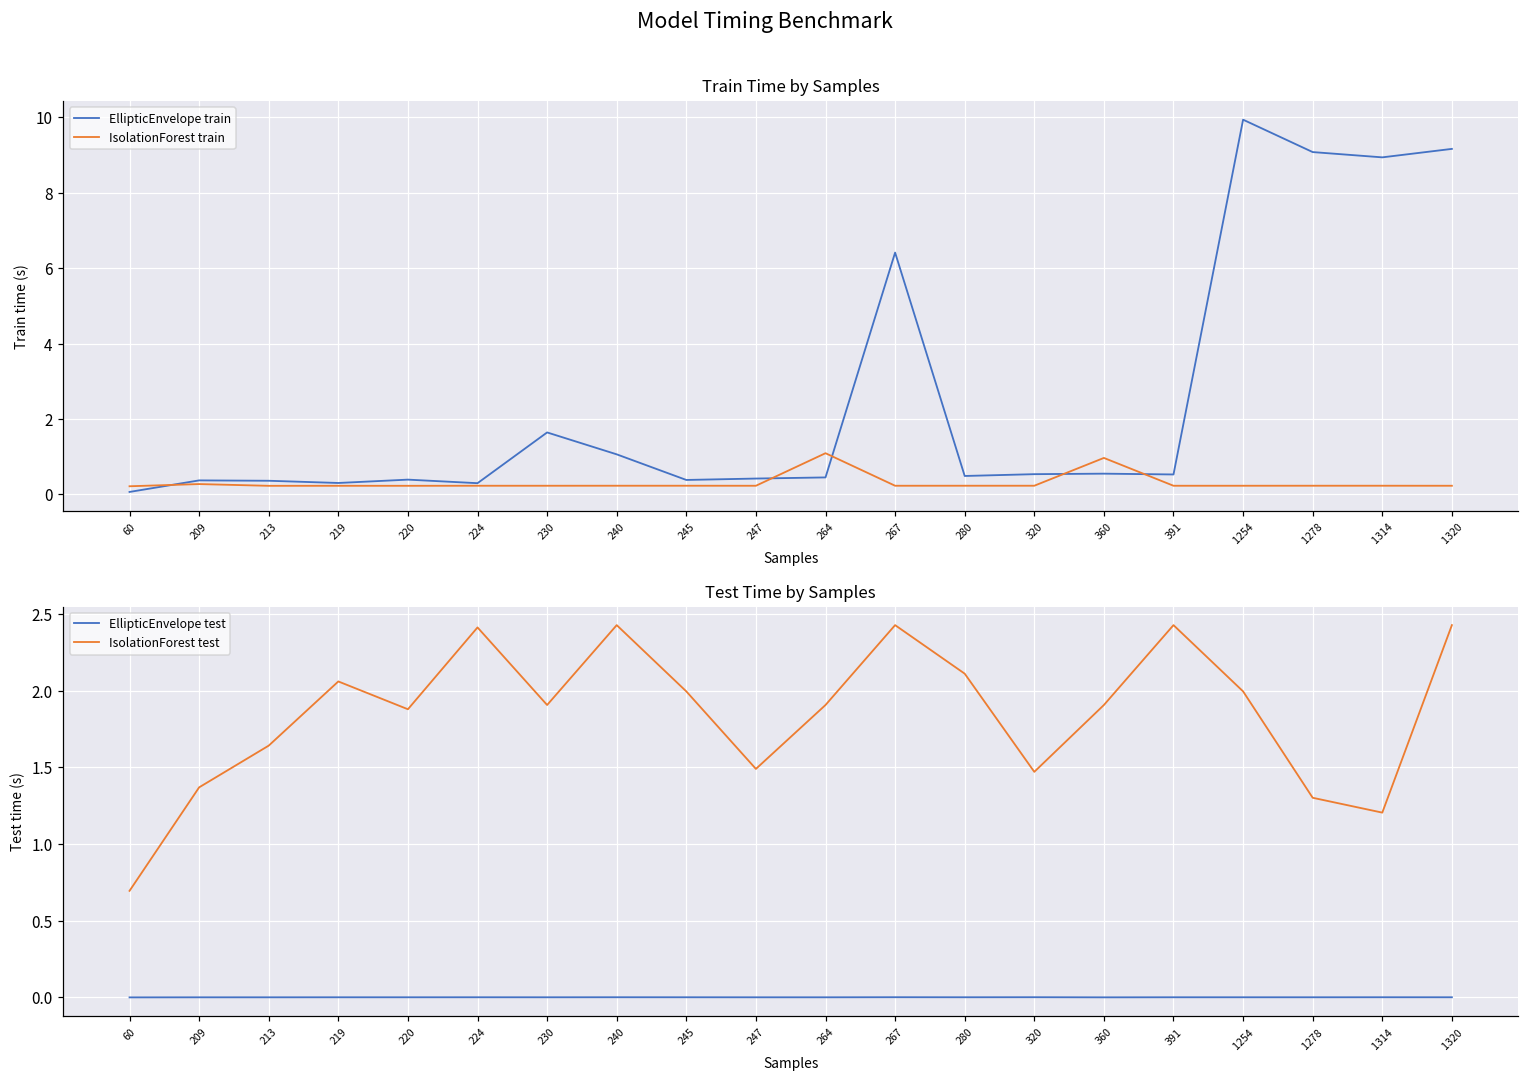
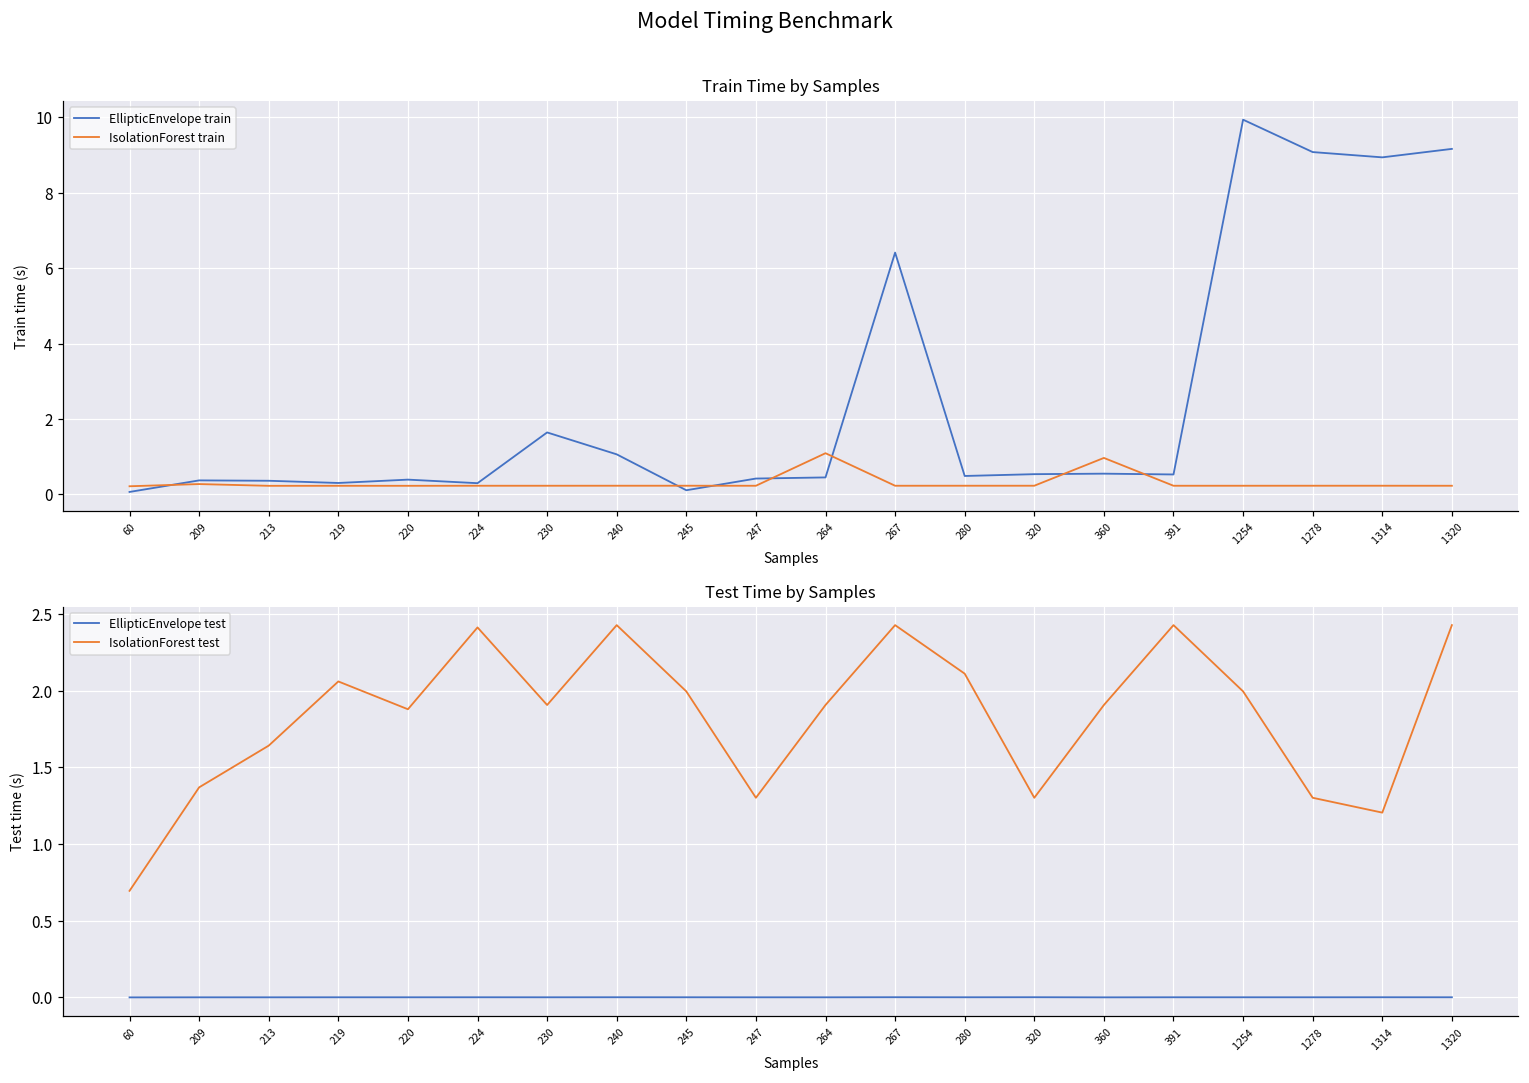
Train Time by Samples, EllipticEnvelope train, 245: 0.4 -> 0.1
Test Time by Samples, IsolationForest test, 247: 1.49 -> 1.30
Test Time by Samples, IsolationForest test, 320: 1.47 -> 1.30
